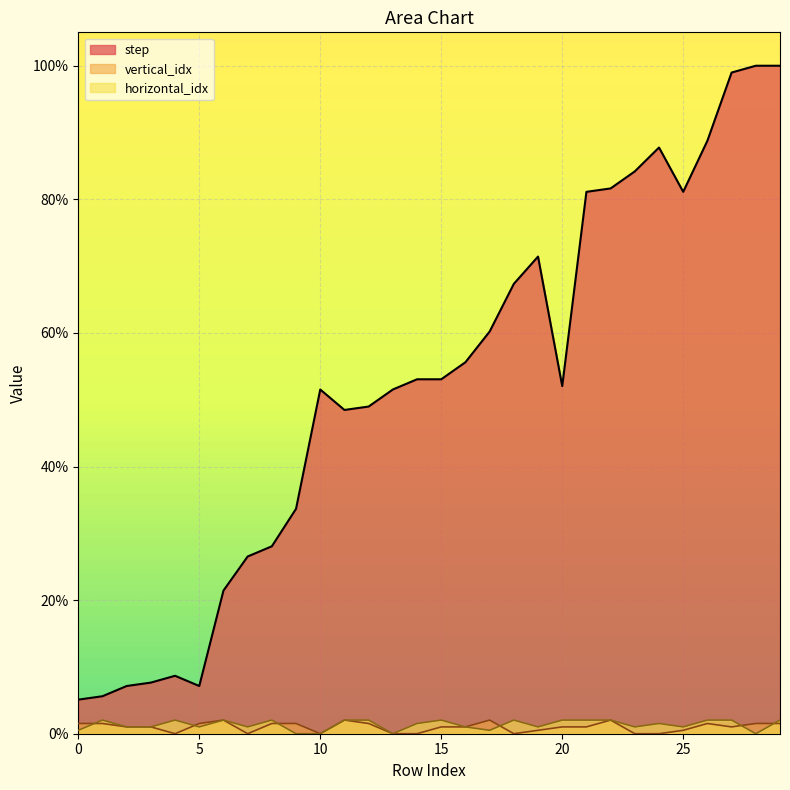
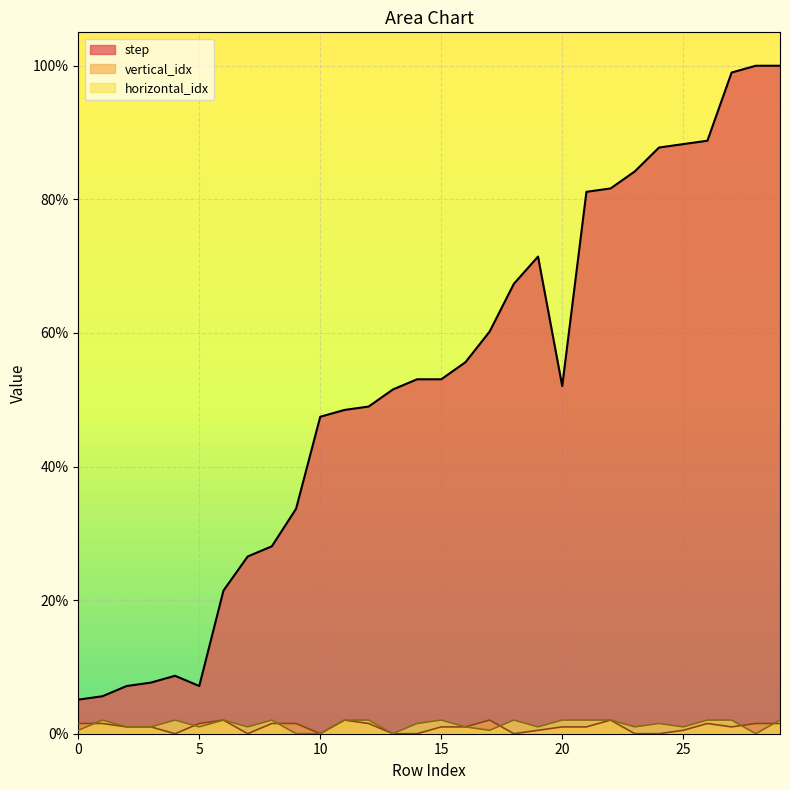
step, 10: 52% -> 47%
step, 25: 81% -> 88%
